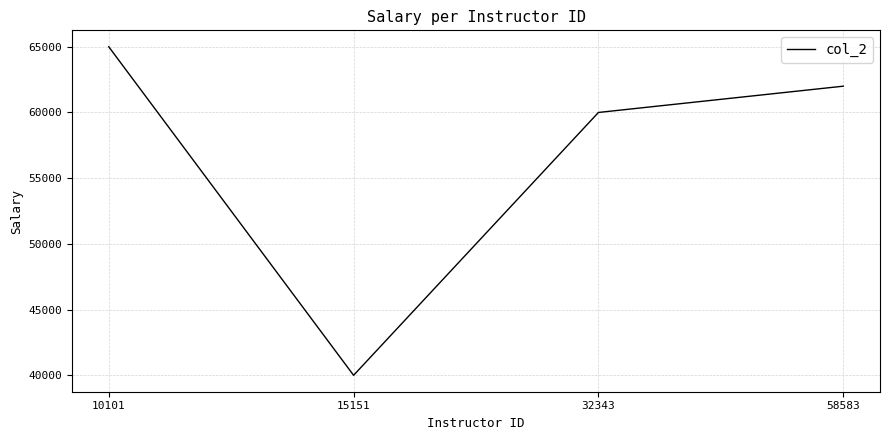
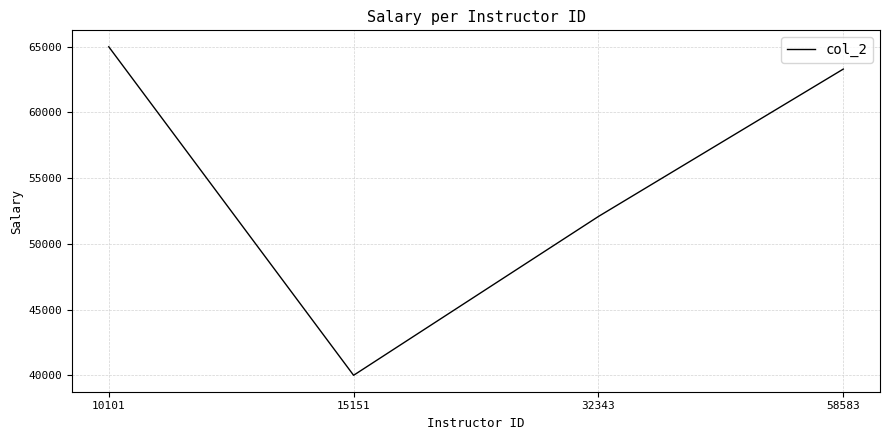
32343: 60000 -> 52100
58583: 62000 -> 63300
